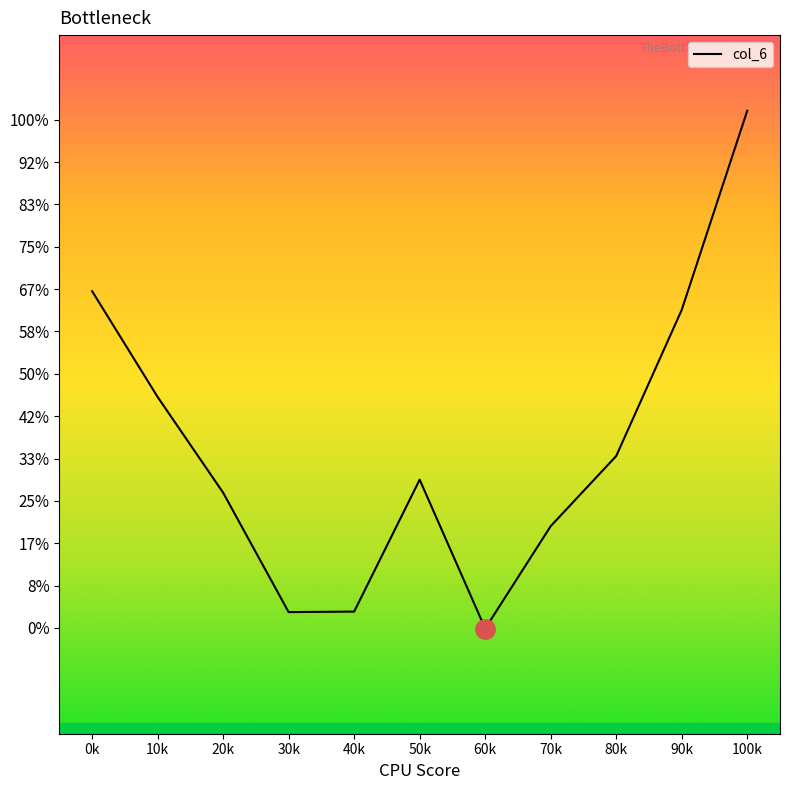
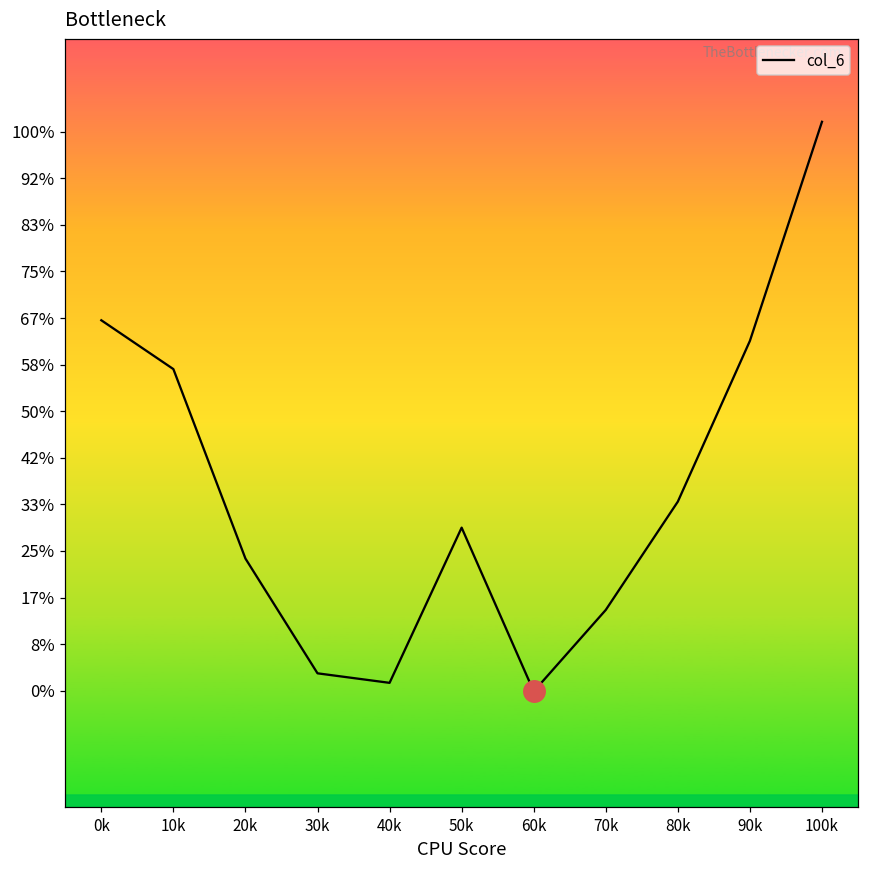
col_6, 10k: 45% -> 58%
col_6, 20k: 27% -> 24%
col_6, 40k: 3% -> 1%
col_6, 70k: 20% -> 14%
